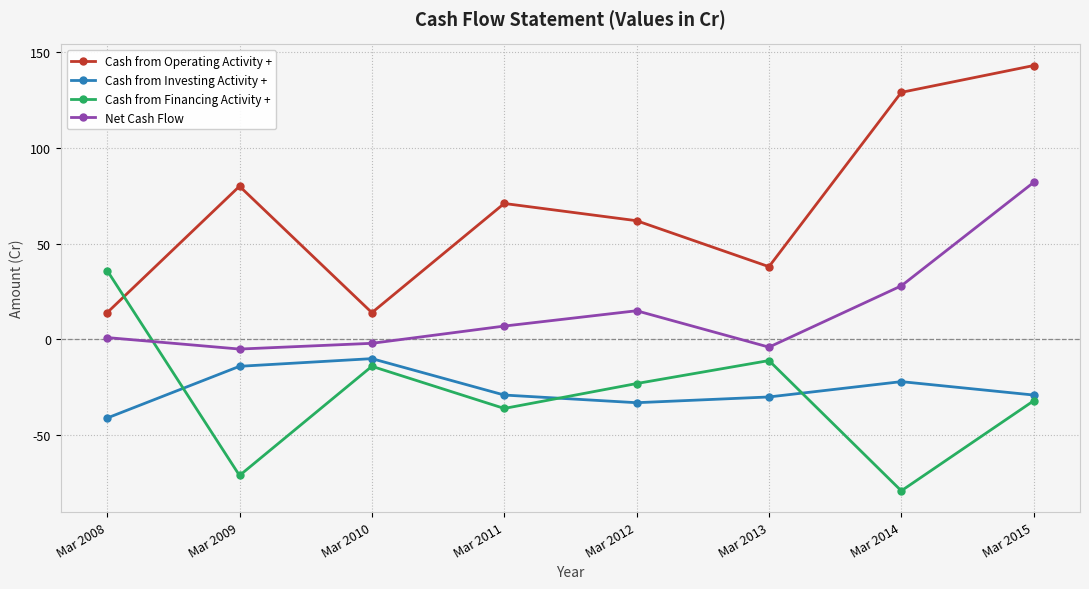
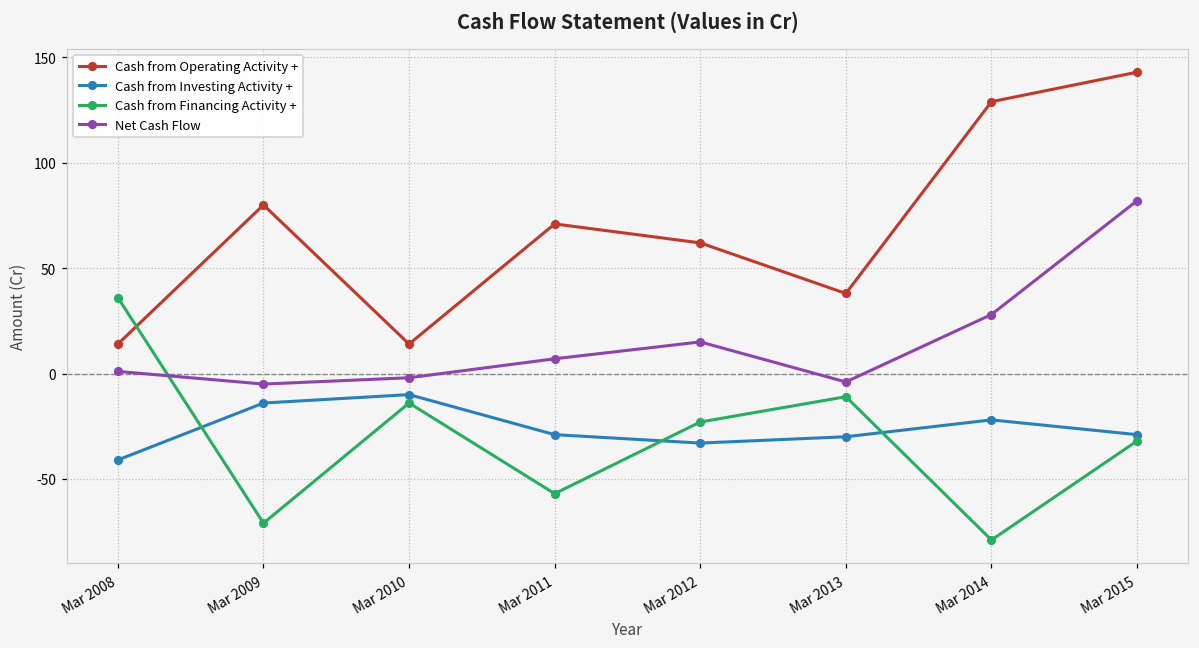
Cash from Financing Activity +, Mar 2011: -36 -> -57
